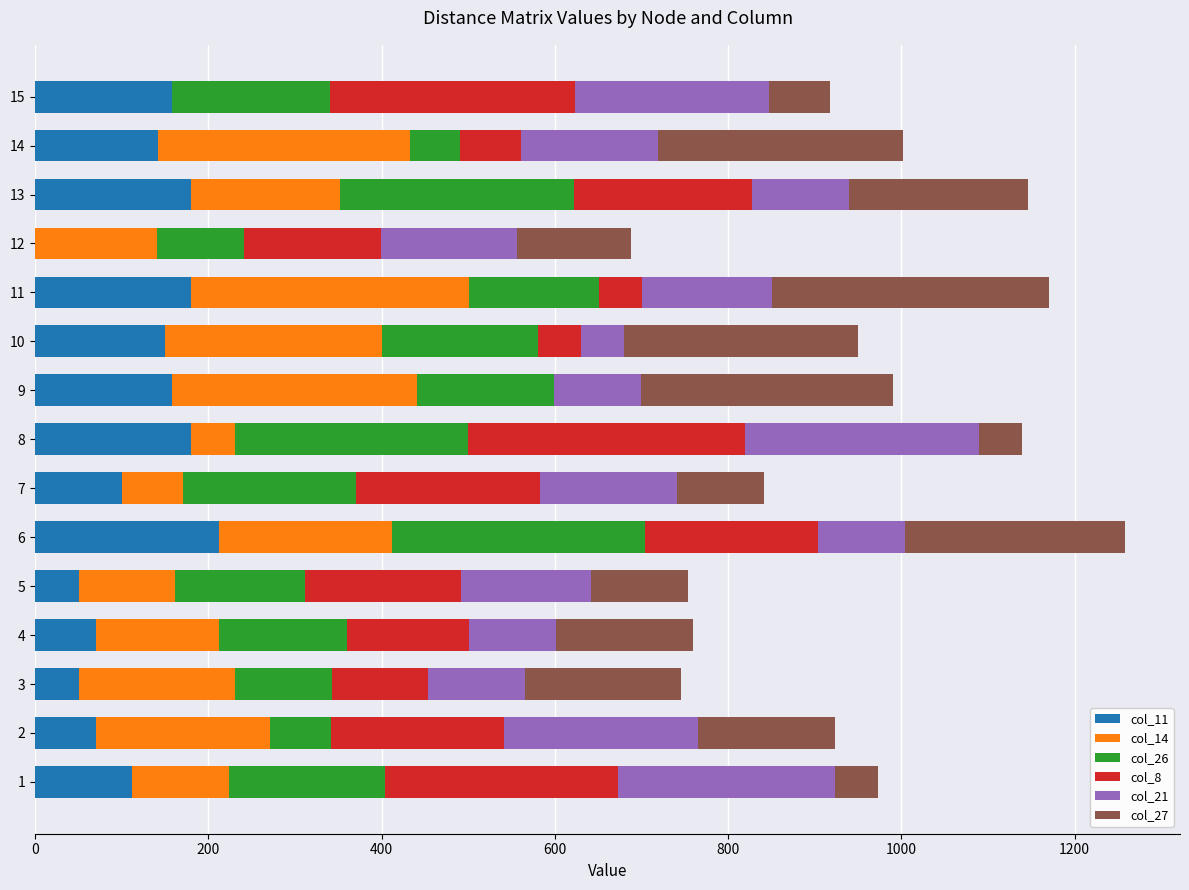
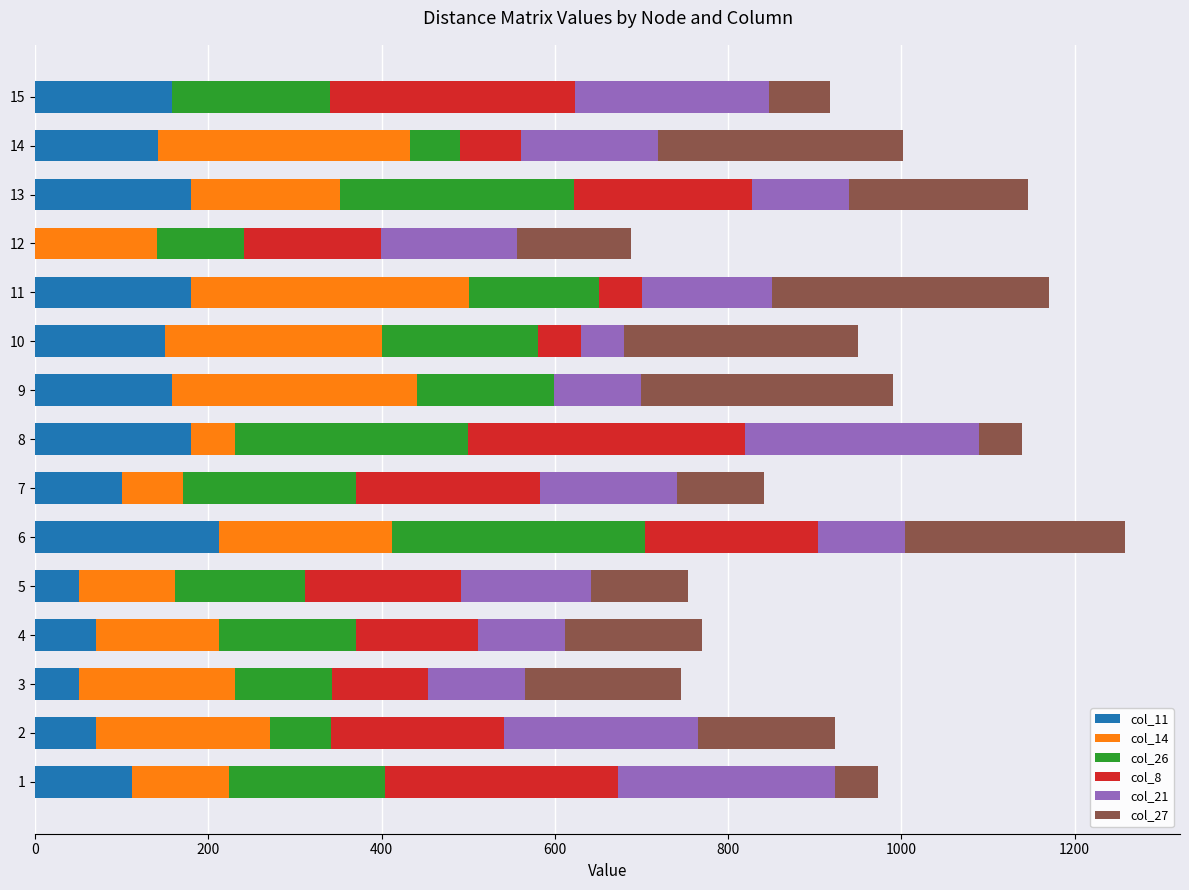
col_26, 4: 150 -> 160
